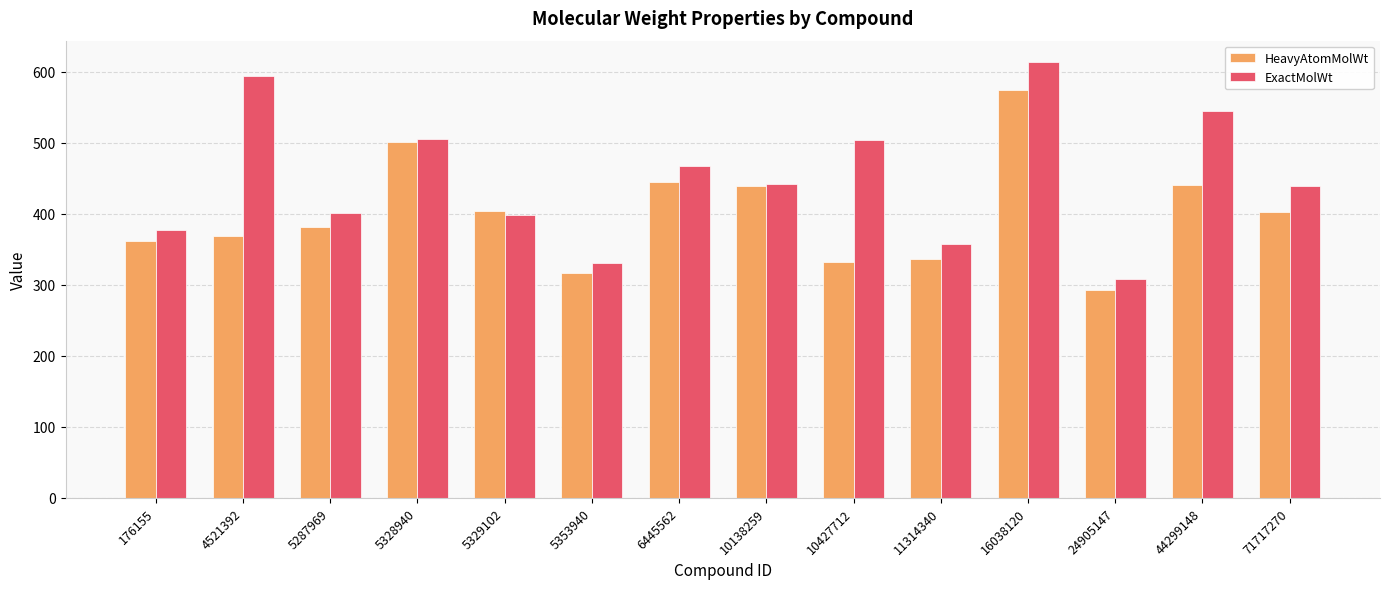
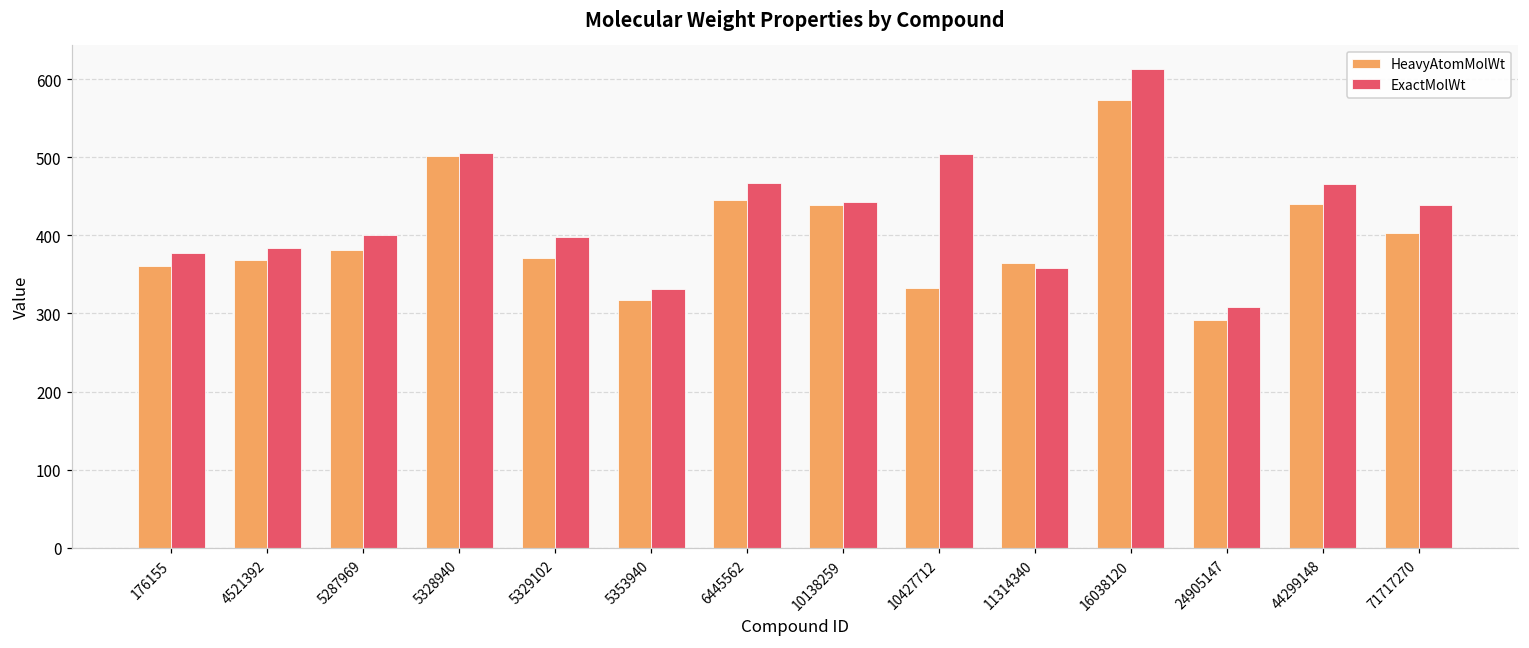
ExactMolWt, 4521392: 590 -> 380
HeavyAtomMolWt, 5329102: 400 -> 370
HeavyAtomMolWt, 11314340: 340 -> 370
ExactMolWt, 44299148: 550 -> 470
